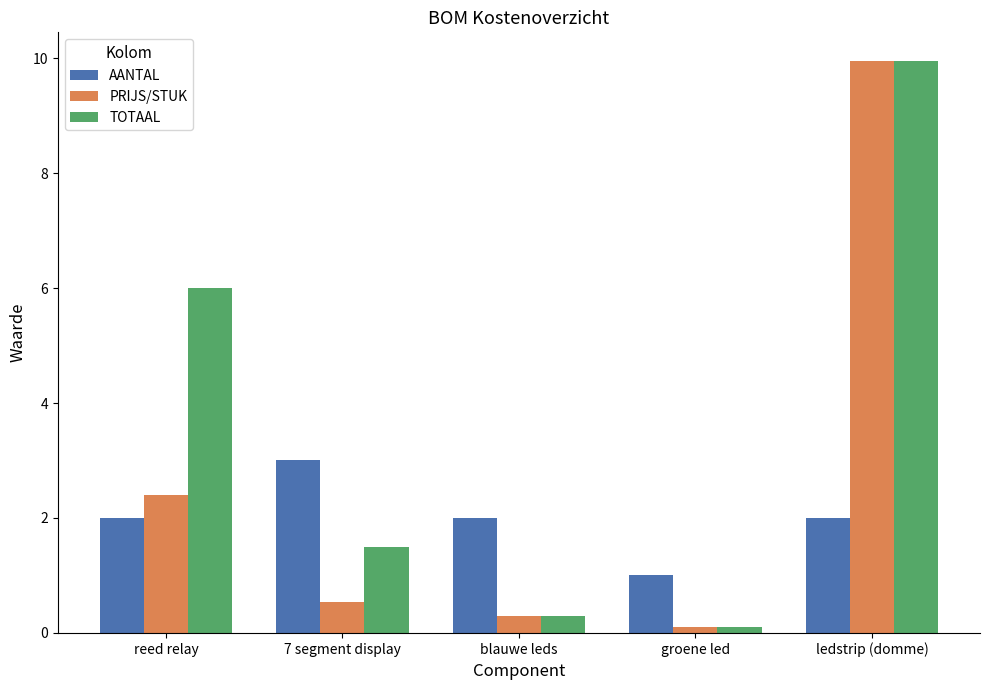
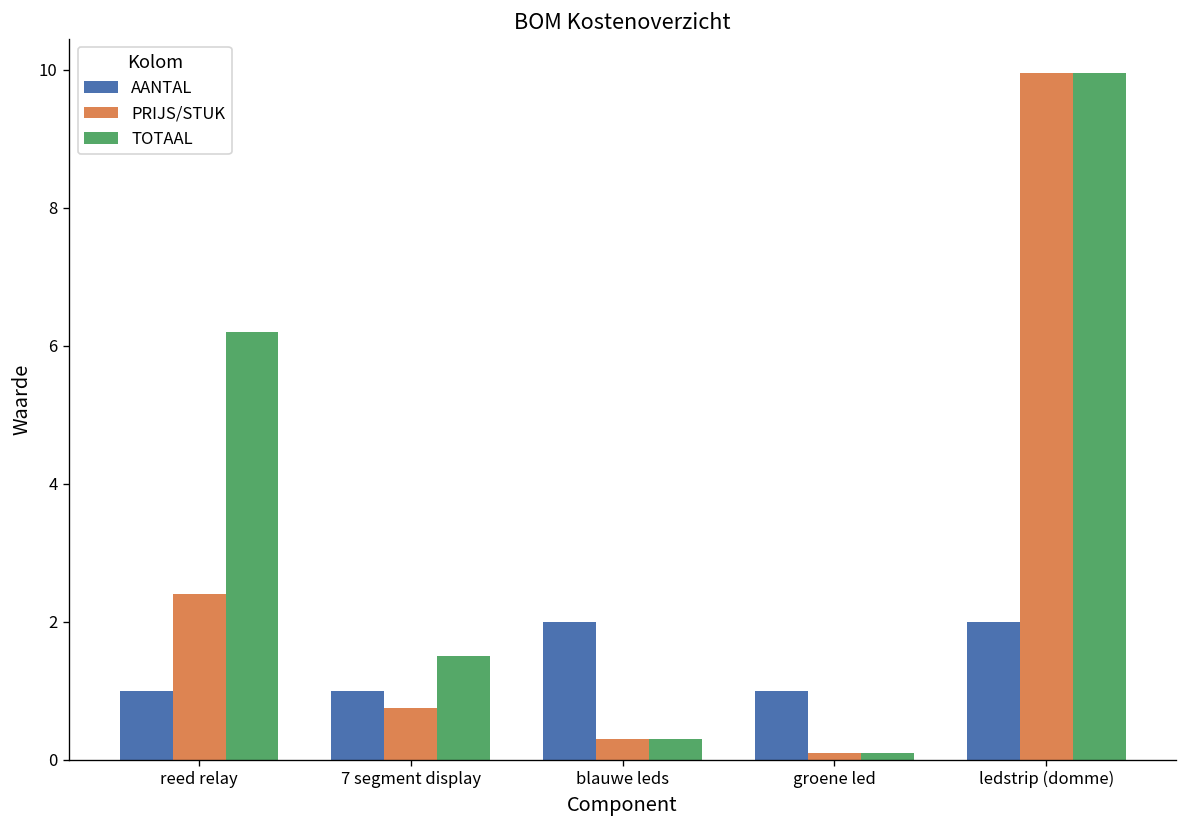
AANTAL, reed relay: 2 -> 1
TOTAAL, reed relay: 6.0 -> 6.2
AANTAL, 7 segment display: 3 -> 1
PRIJS/STUK, 7 segment display: 0.5 -> 0.8
